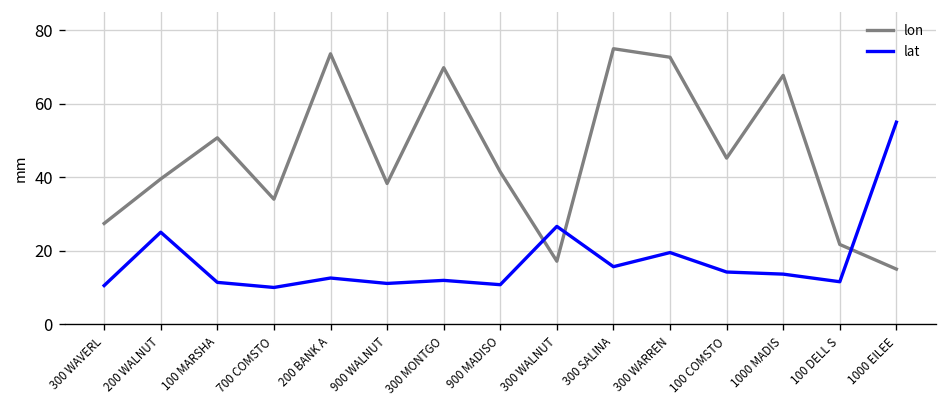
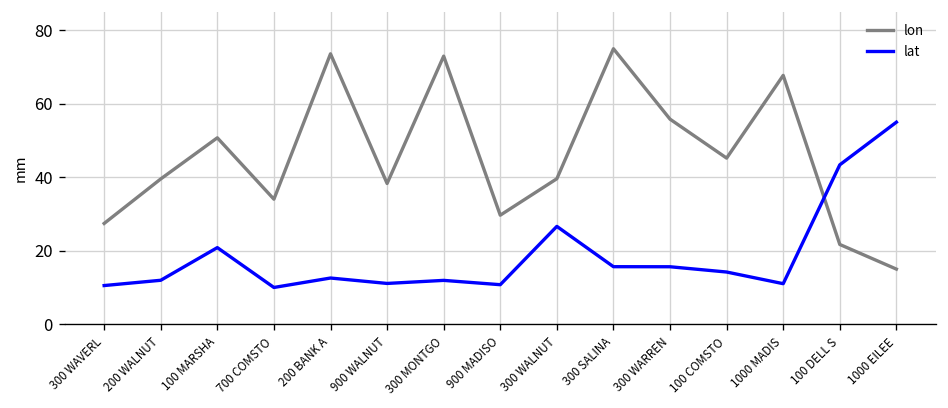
lat, 200 WALNUT: 25 -> 12
lat, 100 MARSHA: 11 -> 21
lon, 300 MONTGO: 70 -> 73
lon, 900 MADISO: 41 -> 30
lon, 300 WALNUT: 17 -> 40
lon, 300 WARREN: 73 -> 56
lat, 300 WARREN: 20 -> 16
lat, 1000 MADIS: 14 -> 11
lat, 100 DELL S: 12 -> 43
